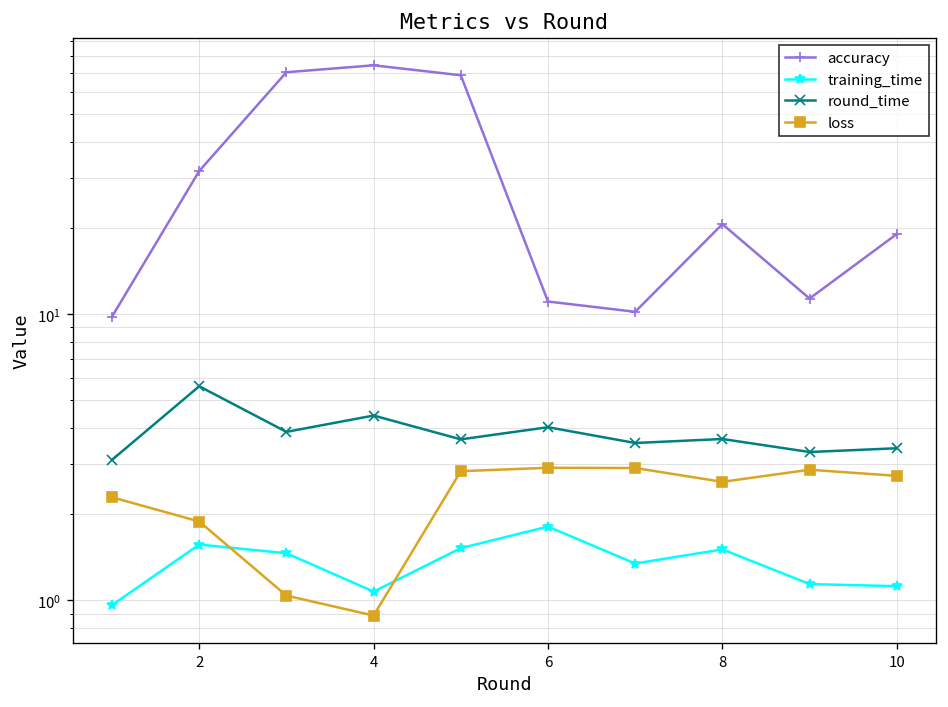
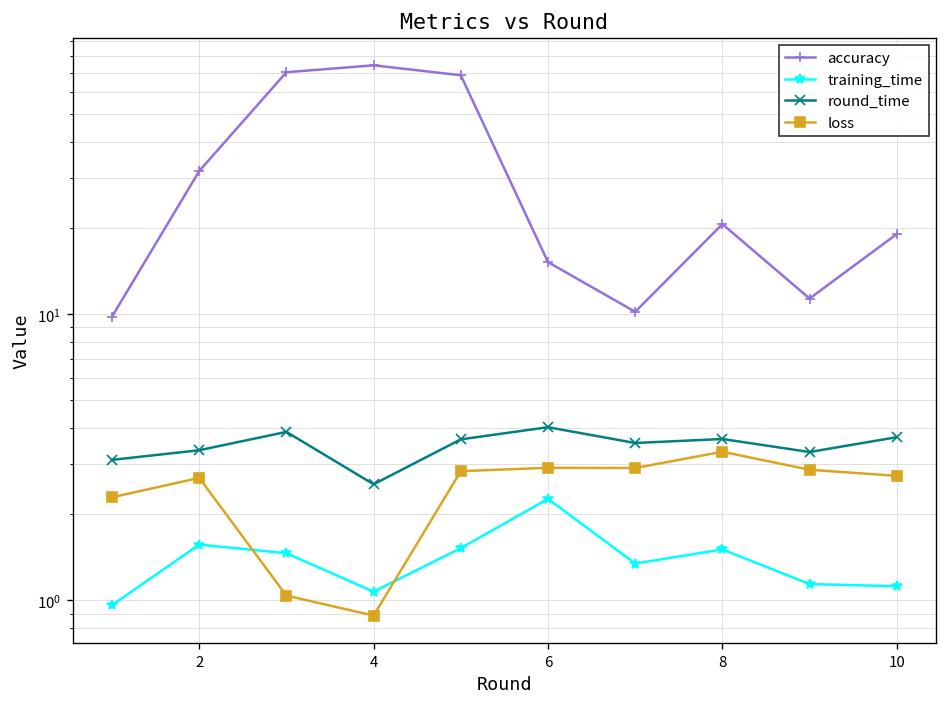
round_time, 2: 5.6 -> 3.4
loss, 2: 1.9 -> 2.7
round_time, 4: 4.4 -> 2.5
accuracy, 6: 11 -> 15
training_time, 6: 1.8 -> 2.3
loss, 8: 2.6 -> 3.3
round_time, 10: 3.4 -> 3.7
